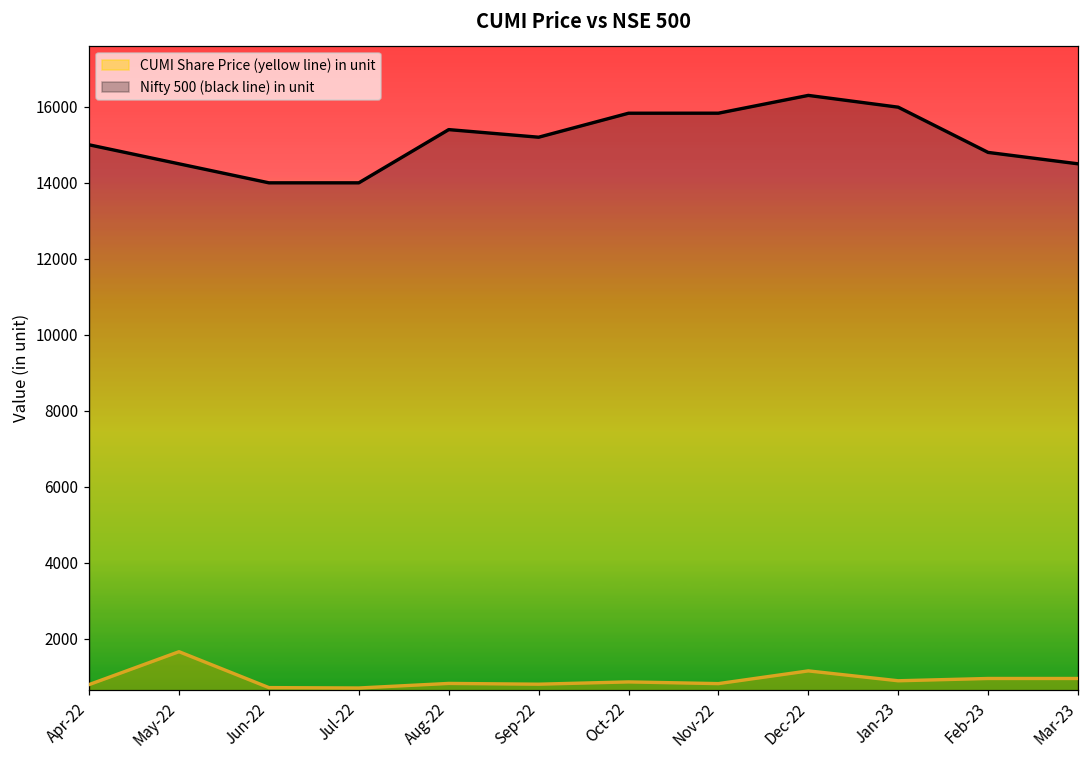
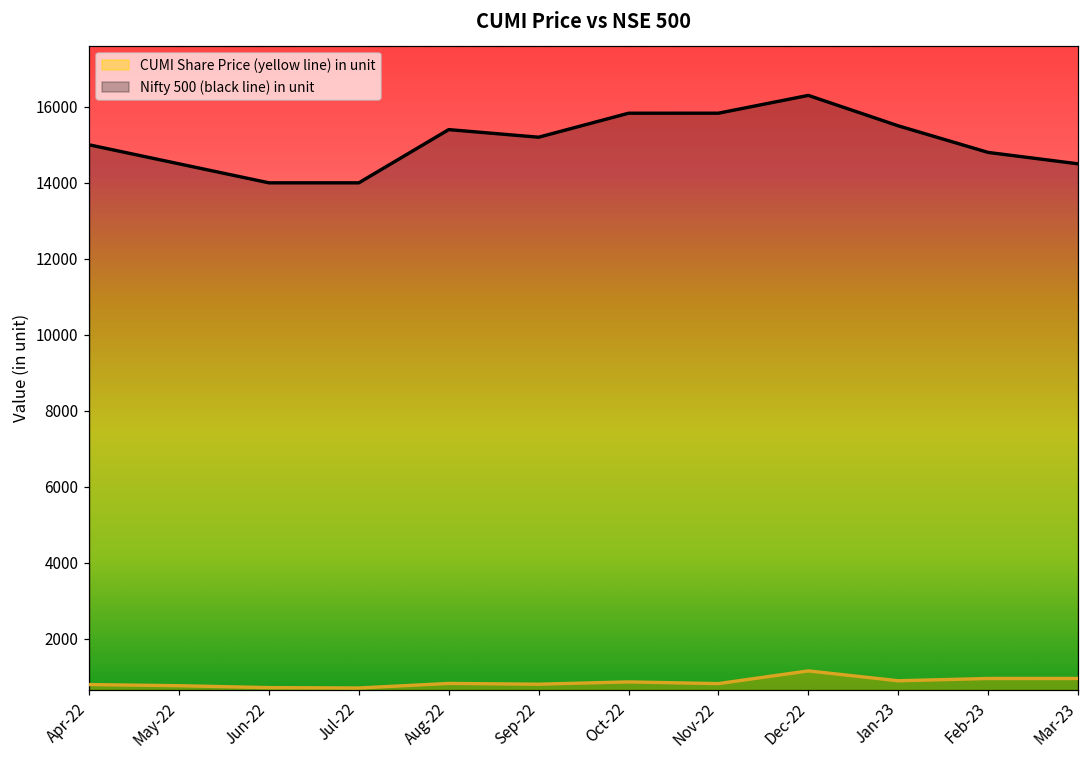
CUMI Share Price (yellow line) in unit, May-22: 1700 -> 800
Nifty 500 (black line) in unit, Jan-23: 16000 -> 15500
